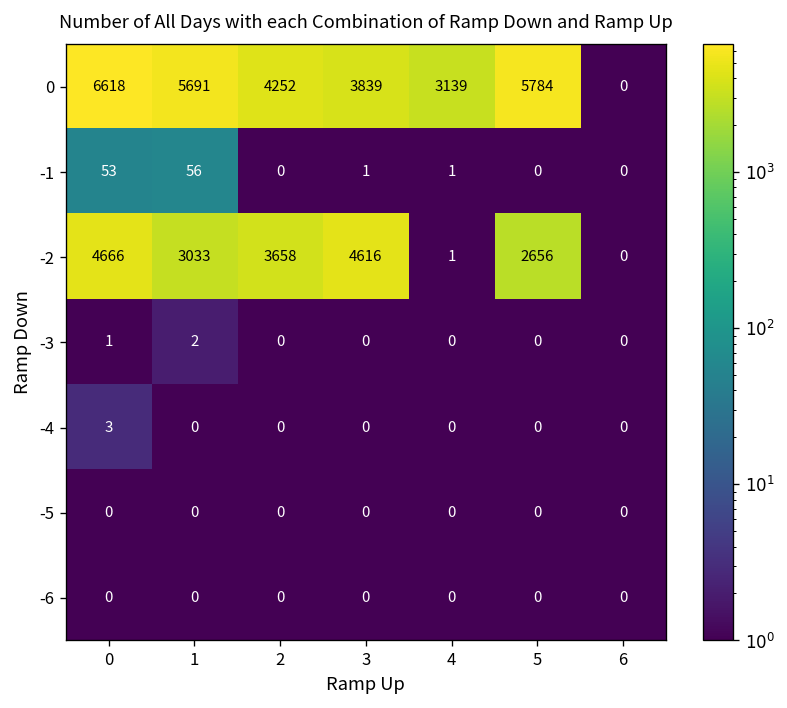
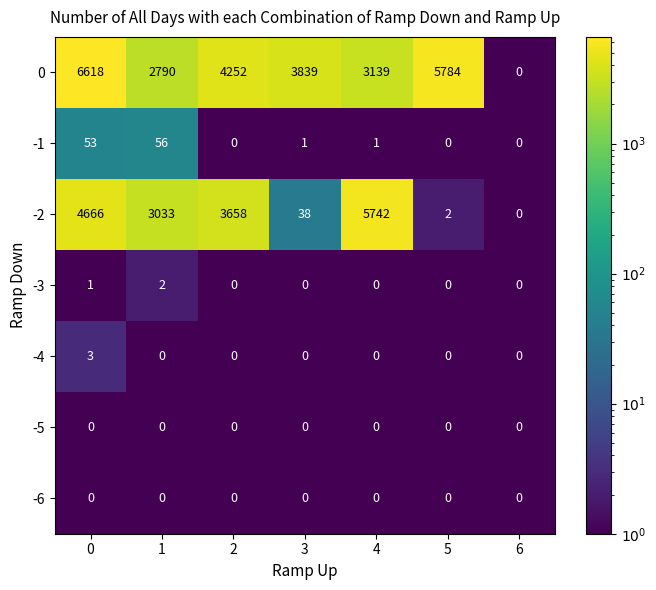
0, 1: 5691 -> 2790
-2, 3: 4616 -> 38
-2, 4: 1 -> 5742
-2, 5: 2656 -> 2
